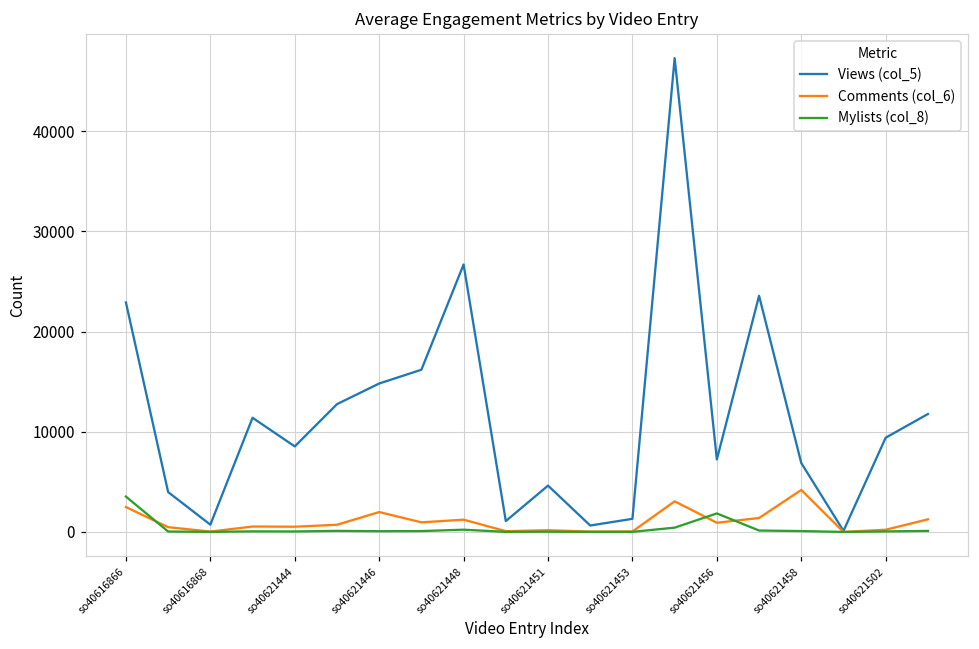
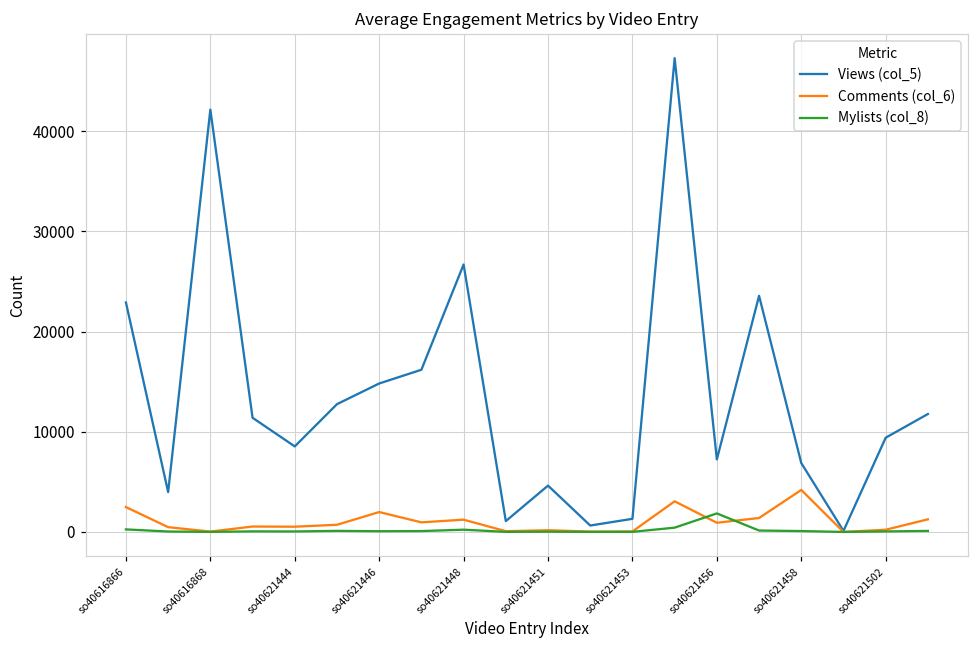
Mylists (col_8), so40616866: 4000 -> 0
Views (col_5), so40616868: 1000 -> 42000
